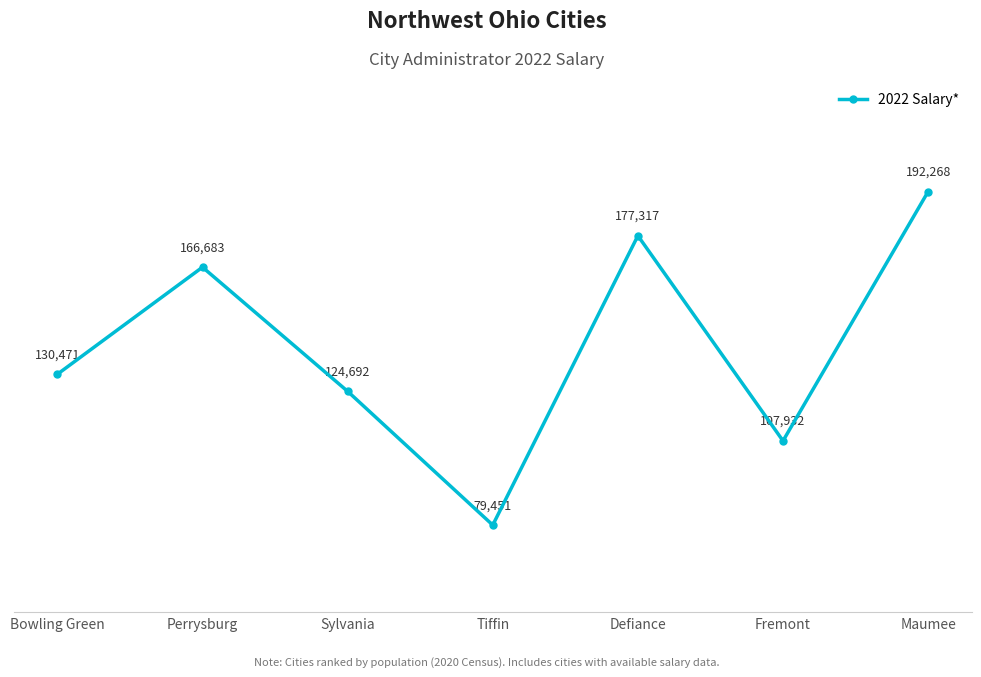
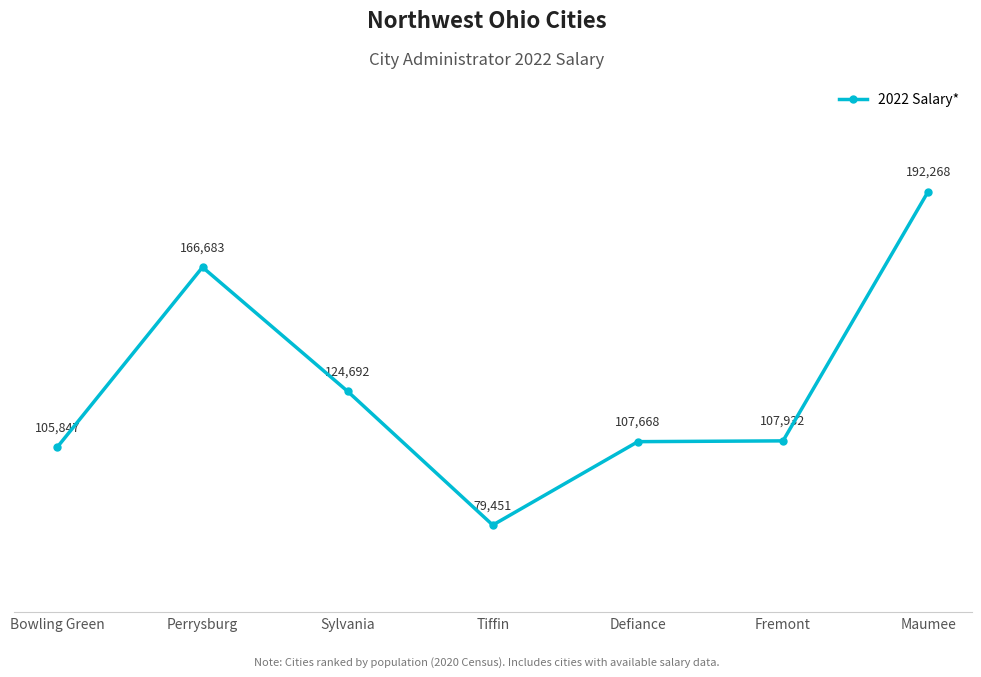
Bowling Green: 130,471 -> 105,847
Defiance: 177,317 -> 107,668
